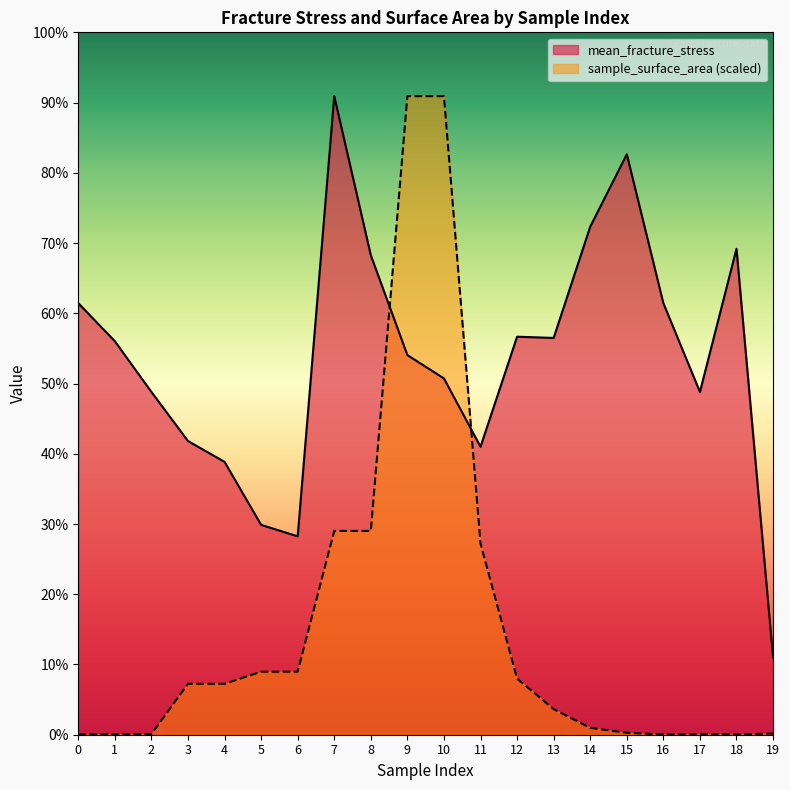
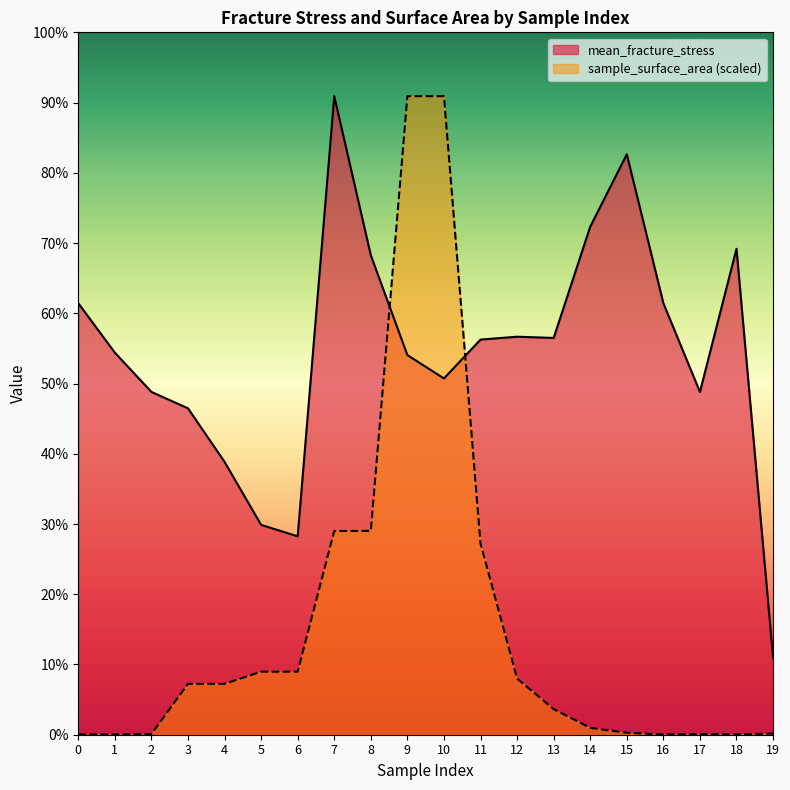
mean_fracture_stress, 1: 56% -> 54%
mean_fracture_stress, 3: 42% -> 46%
mean_fracture_stress, 11: 41% -> 56%
